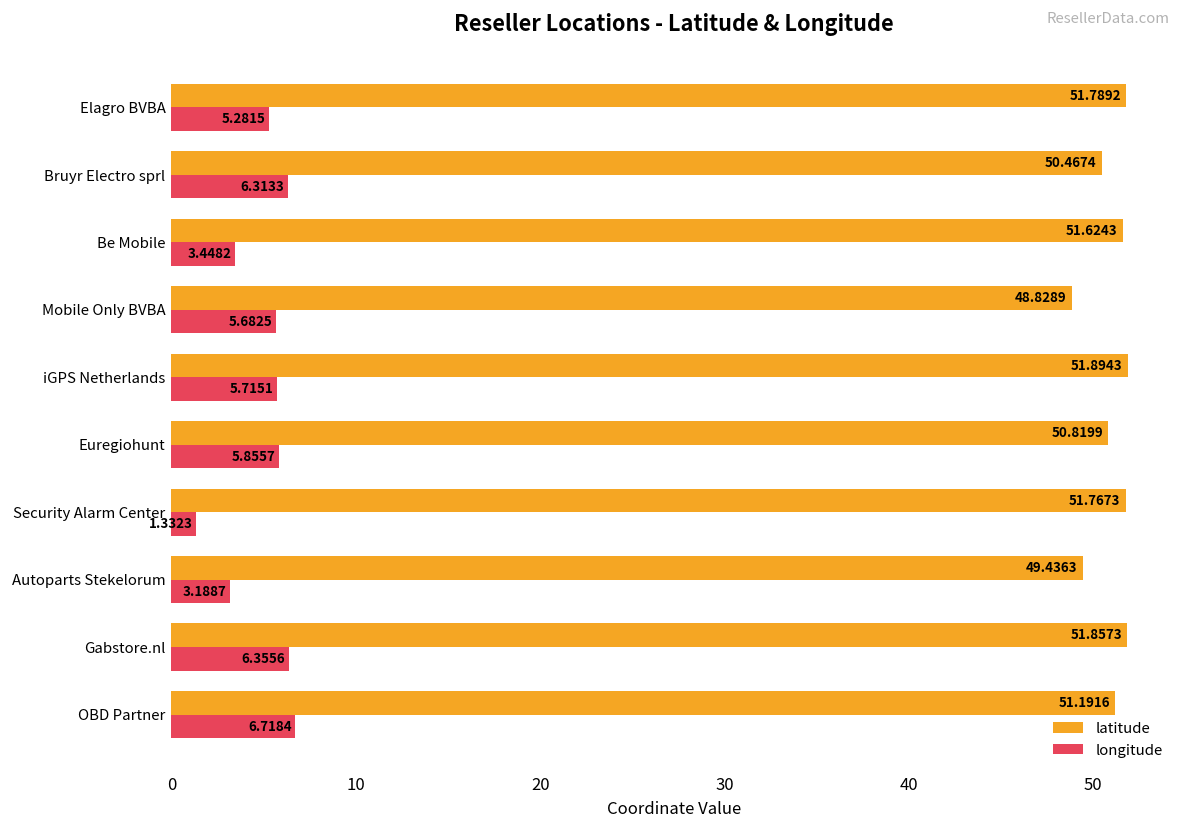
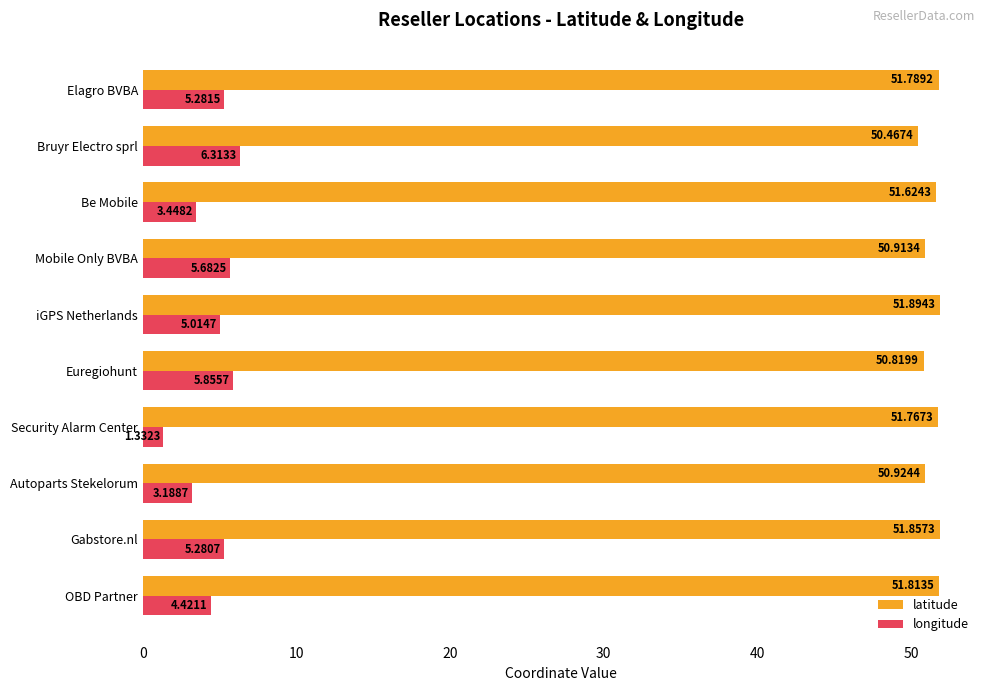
latitude, Mobile Only BVBA: 48.8289 -> 50.9134
longitude, iGPS Netherlands: 5.7151 -> 5.0147
latitude, Autoparts Stekelorum: 49.4363 -> 50.9244
longitude, Gabstore.nl: 6.3556 -> 5.2807
latitude, OBD Partner: 51.1916 -> 51.8135
longitude, OBD Partner: 6.7184 -> 4.4211
